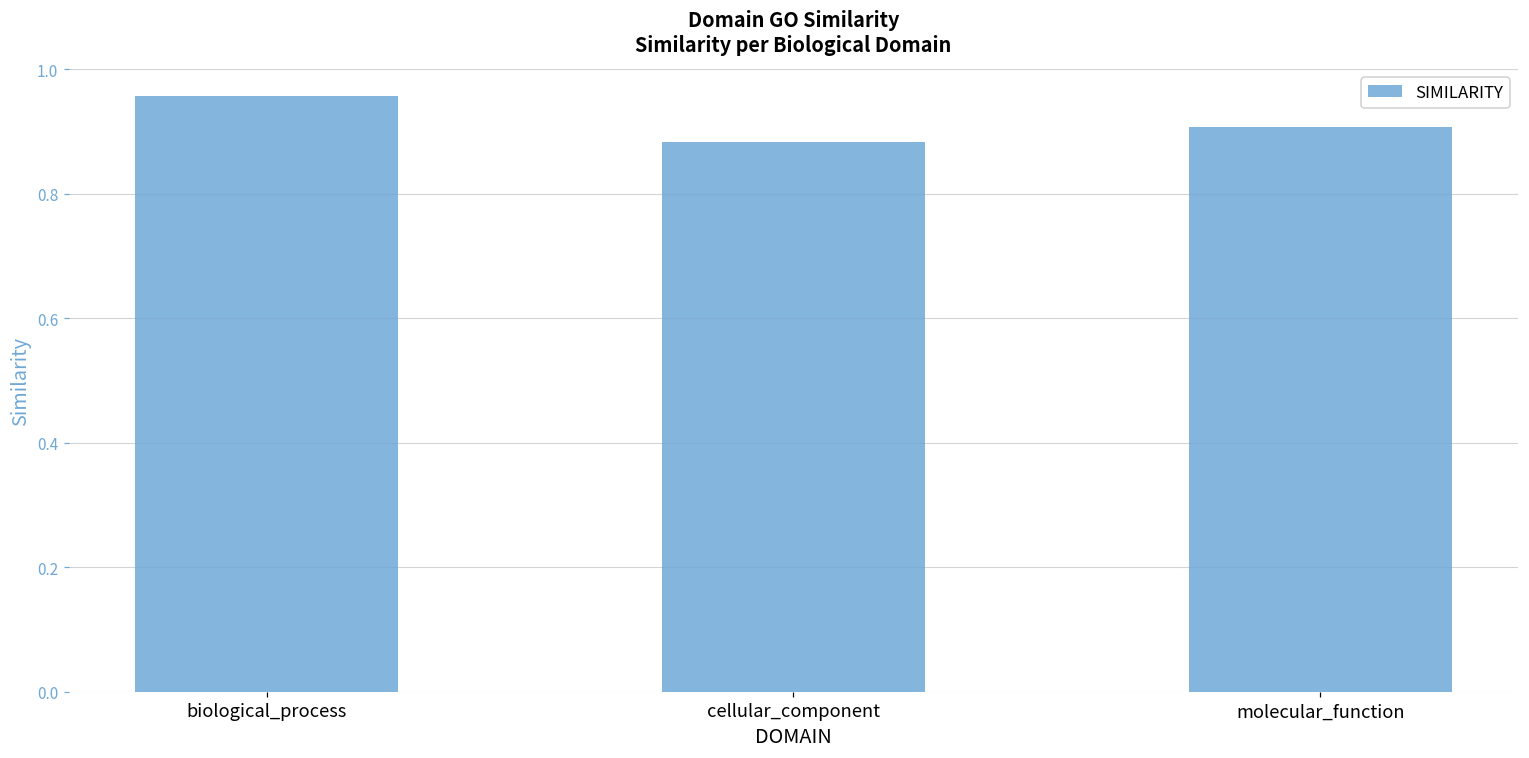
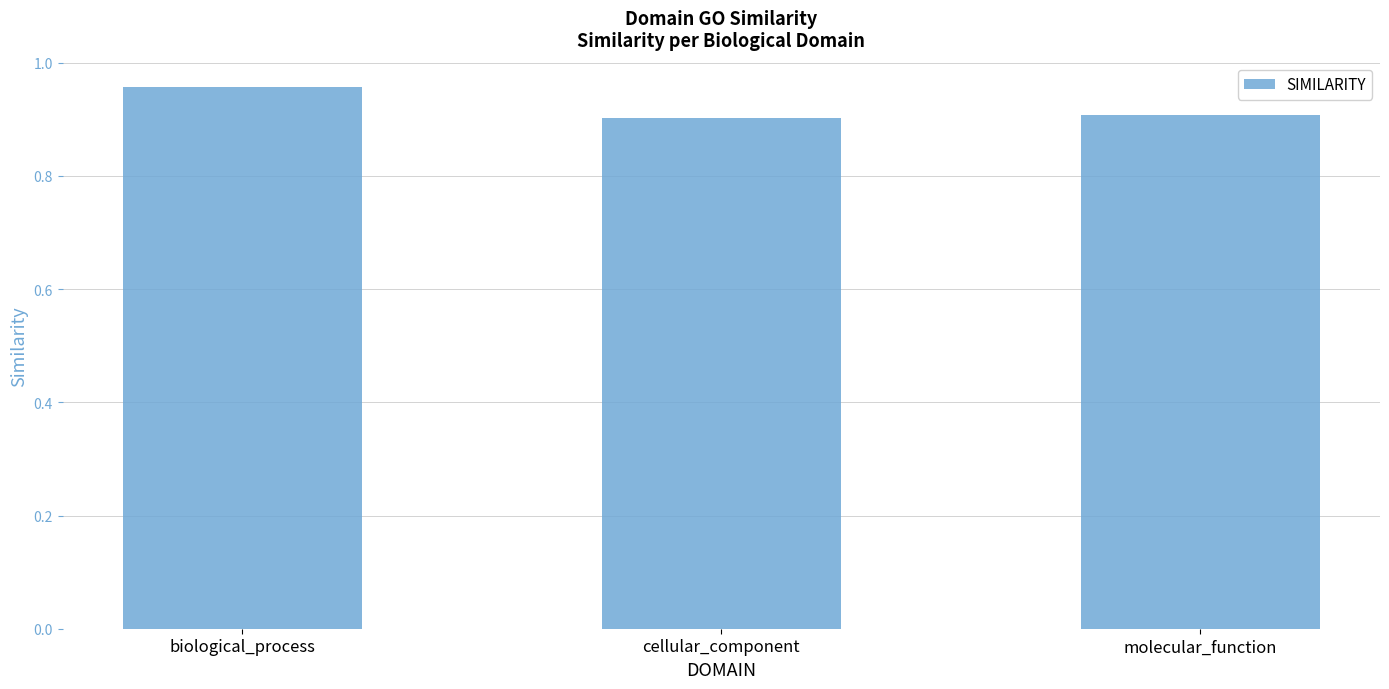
cellular_component: 0.88 -> 0.90
